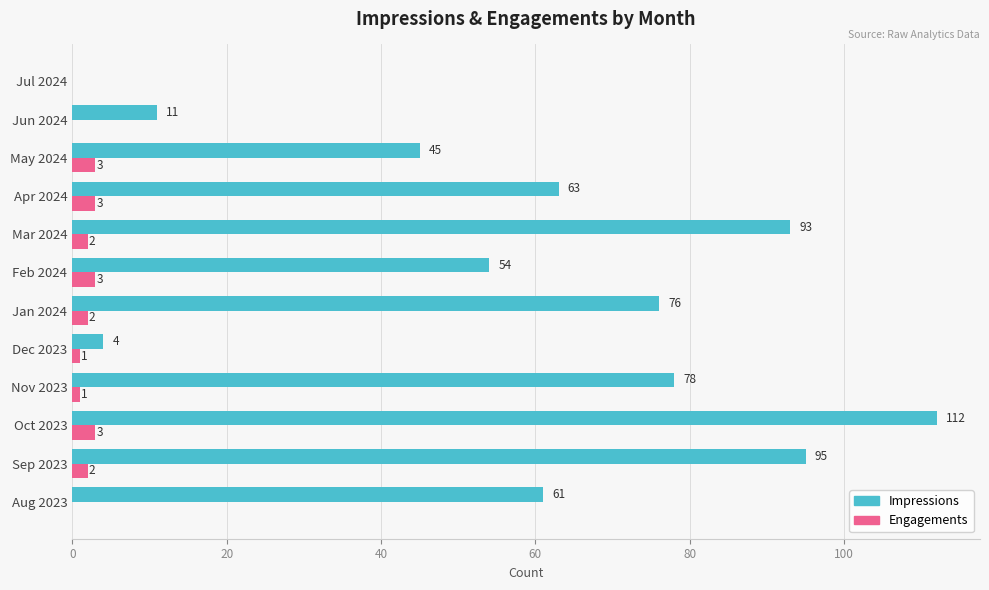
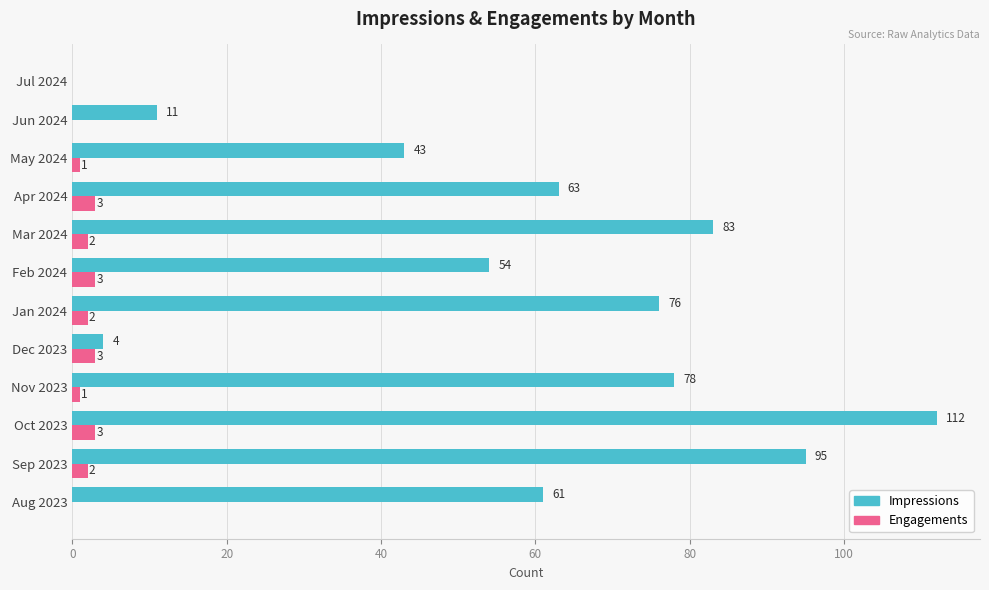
Impressions, May 2024: 45 -> 43
Engagements, May 2024: 3 -> 1
Impressions, Mar 2024: 93 -> 83
Engagements, Dec 2023: 1 -> 3
